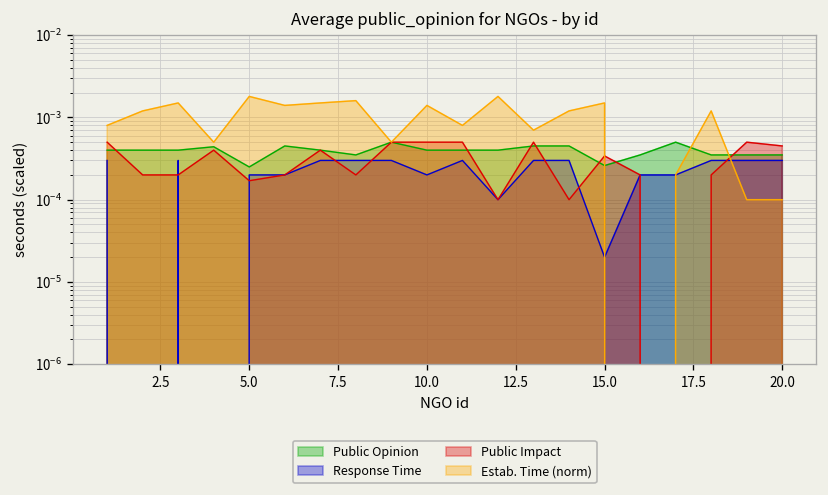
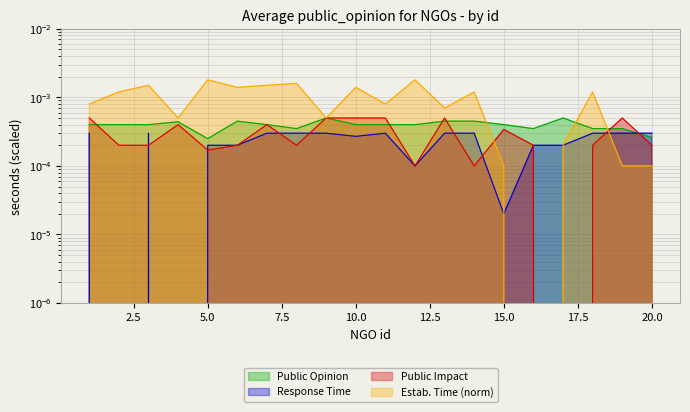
Response Time, 10.0: 0.00020 -> 0.00027
Public Opinion, 15.0: 0.00026 -> 0.0004
Estab. Time (norm), 15.0: 0.0015 -> 0.0001
Public Opinion, 20.0: 0.0004 -> 0.00026
Public Impact, 20.0: 0.0005 -> 0.00020
